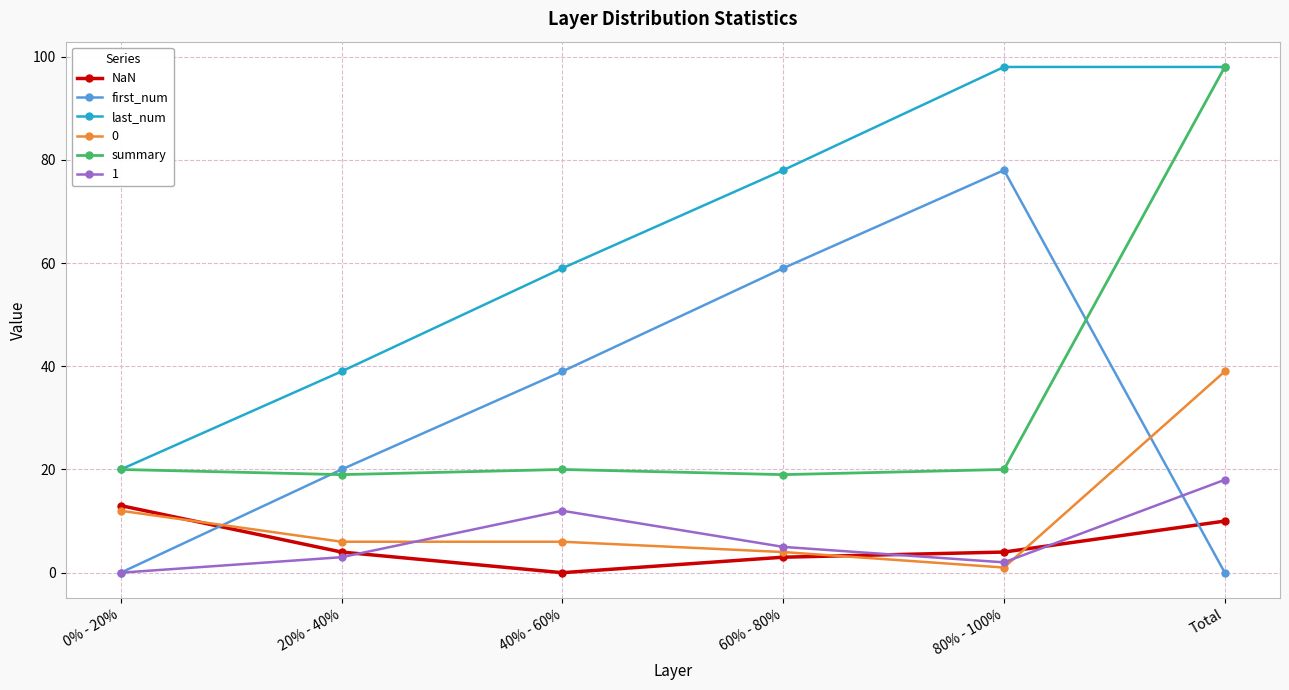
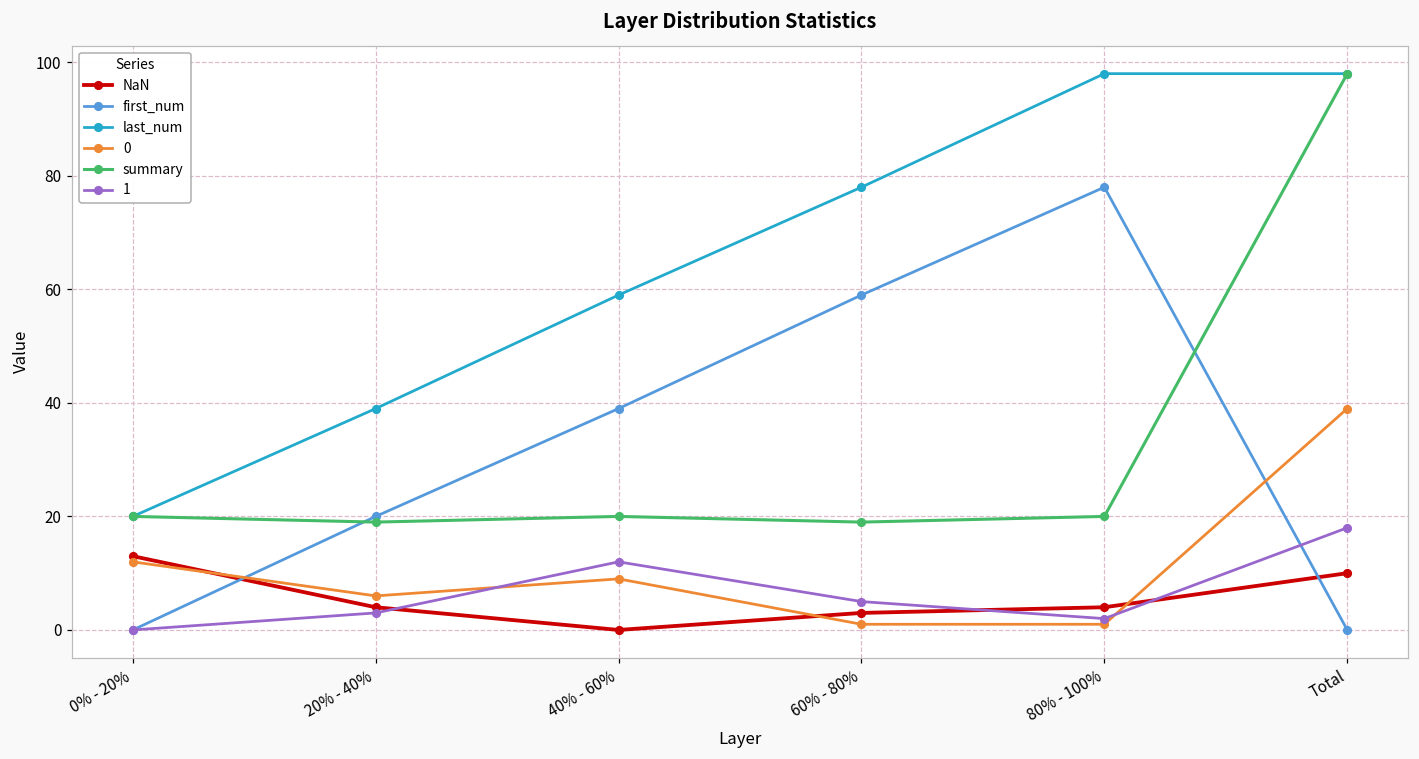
0, 40% - 60%: 6 -> 9
0, 60% - 80%: 4 -> 1
